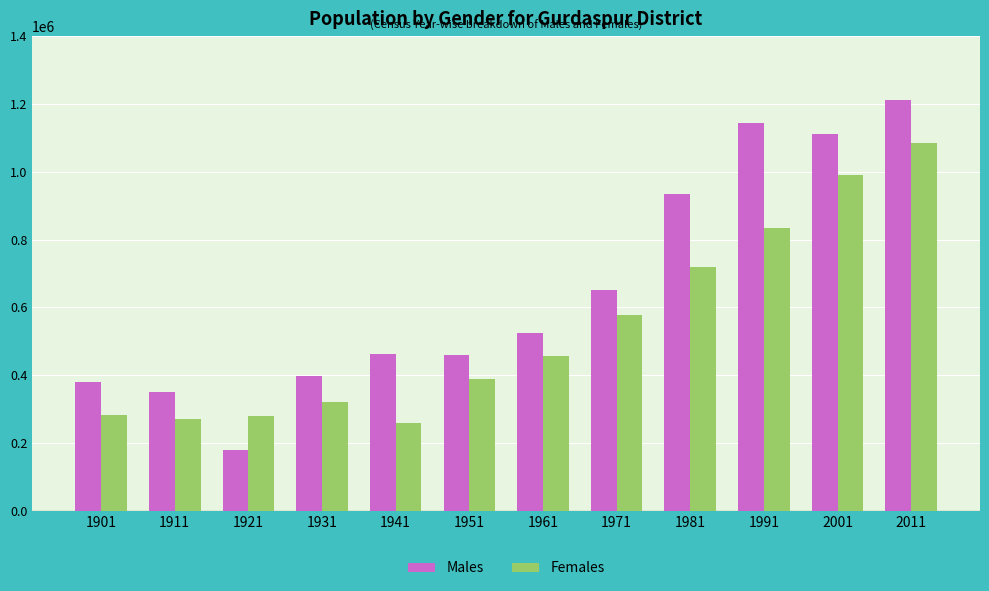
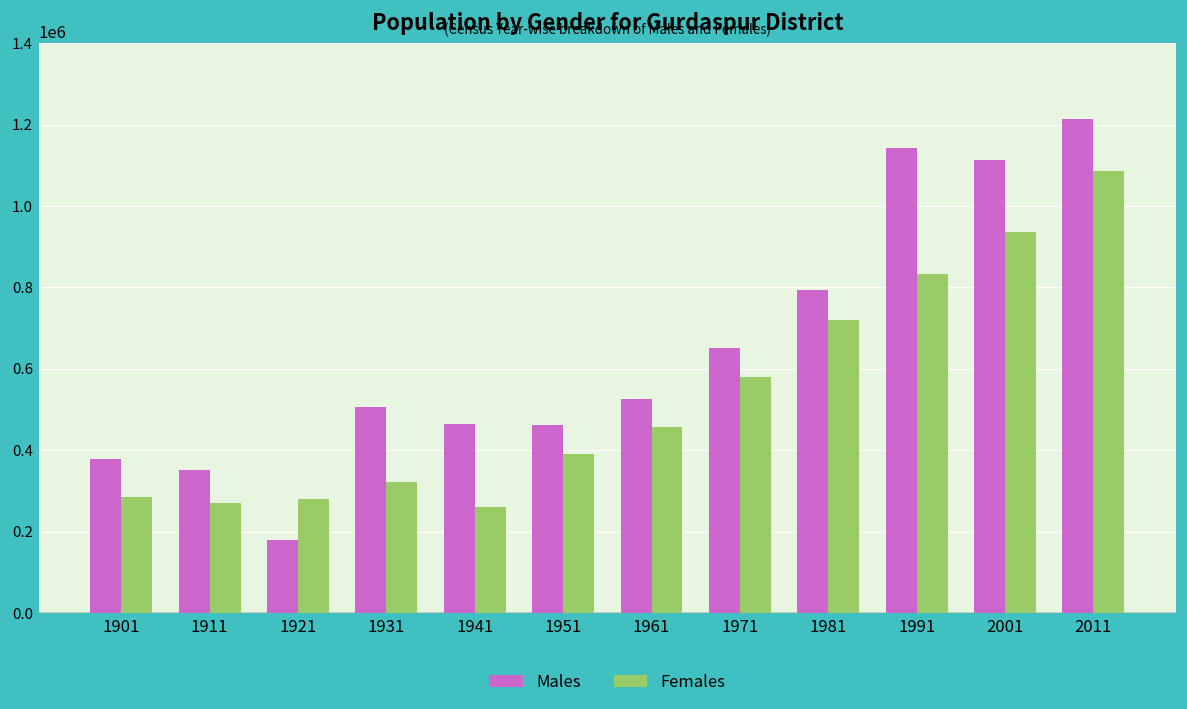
Males, 1931: 400000 -> 510000
Males, 1981: 930000 -> 790000
Females, 2001: 990000 -> 940000
